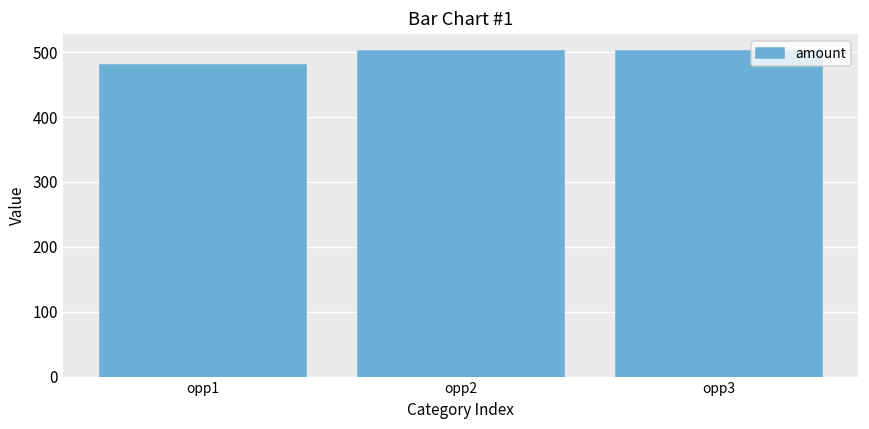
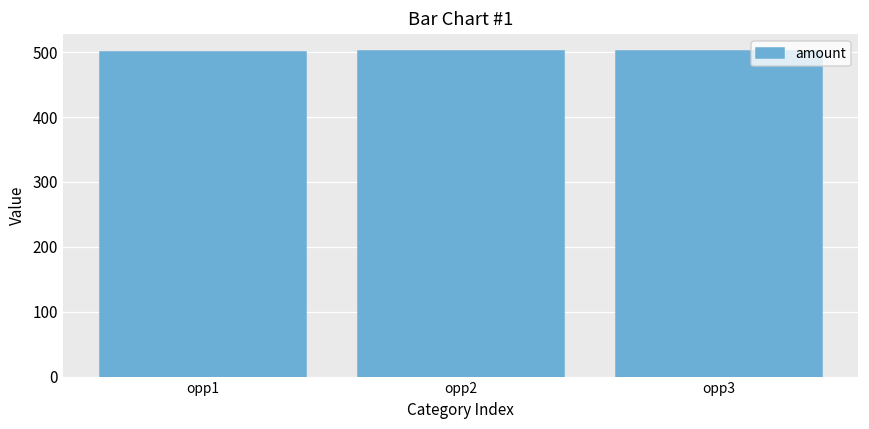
opp1: 480 -> 500
